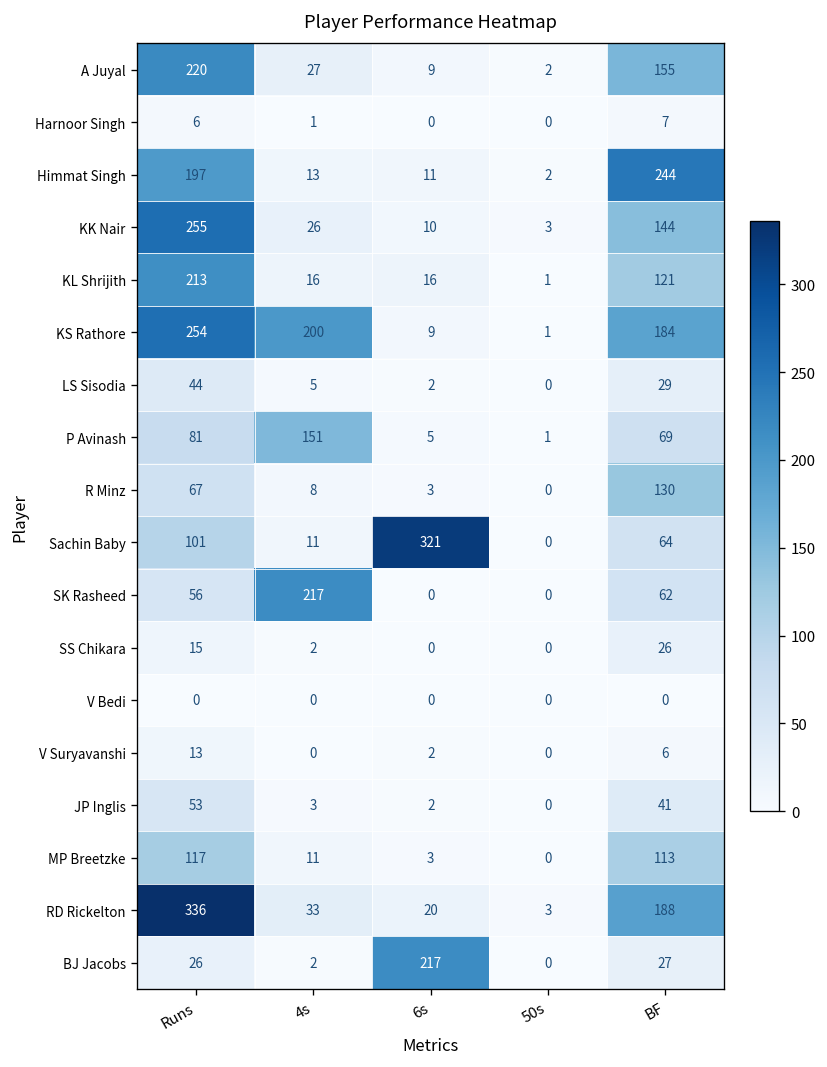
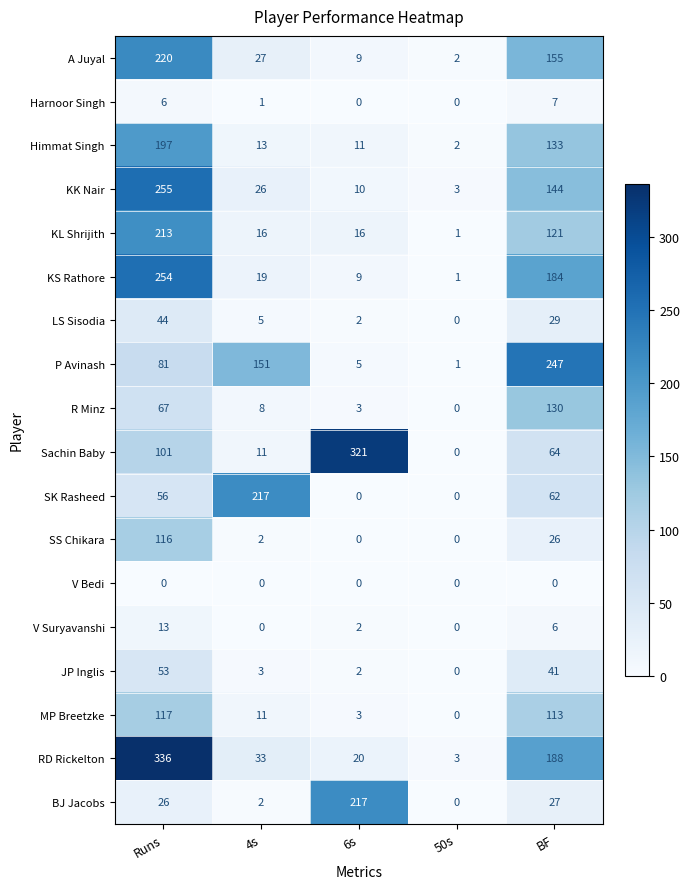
Himmat Singh, BF: 244 -> 133
KS Rathore, 4s: 200 -> 19
P Avinash, BF: 69 -> 247
SS Chikara, Runs: 15 -> 116
